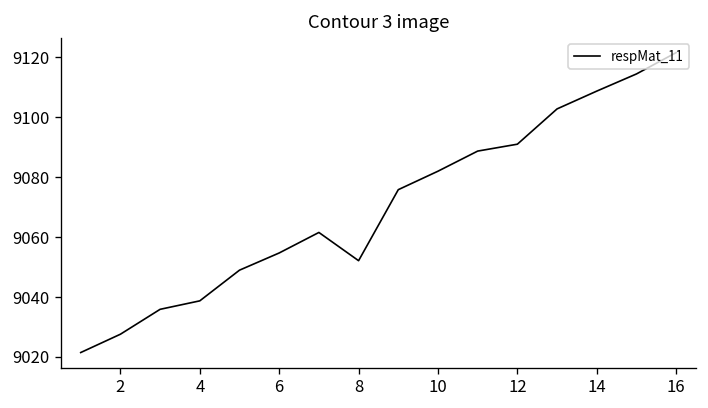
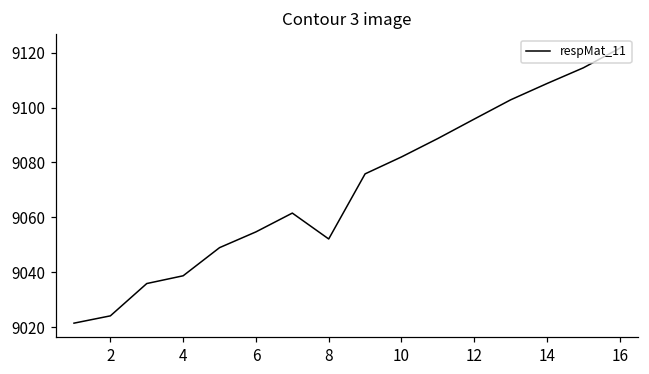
2: 9028 -> 9024
12: 9091 -> 9096
